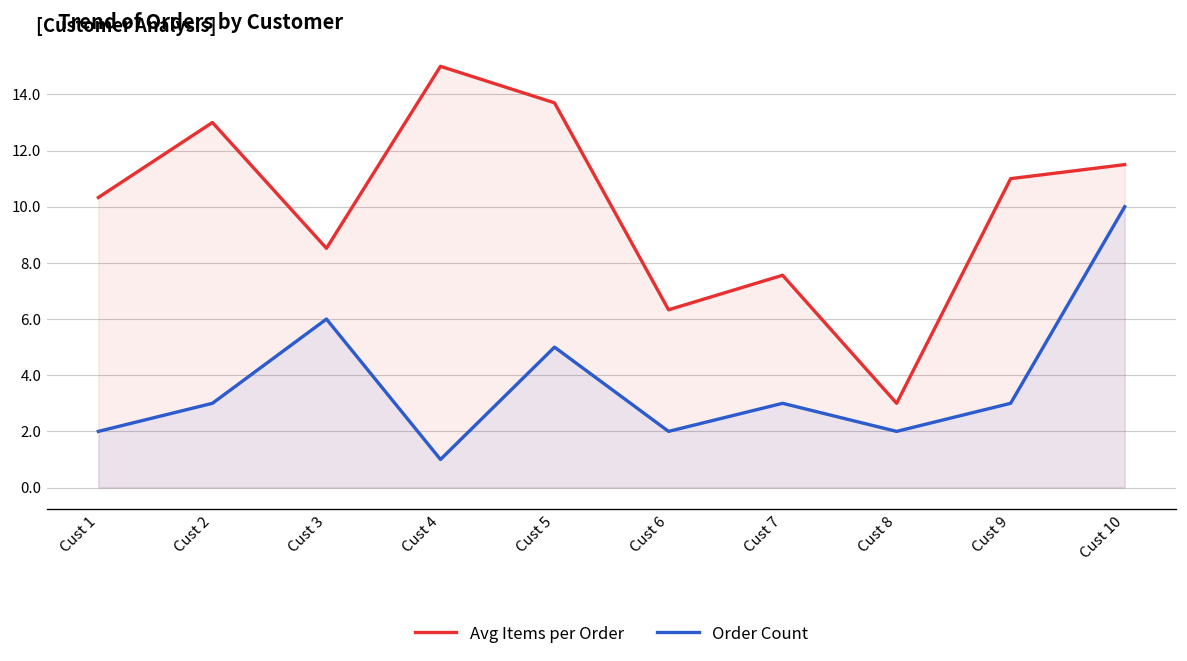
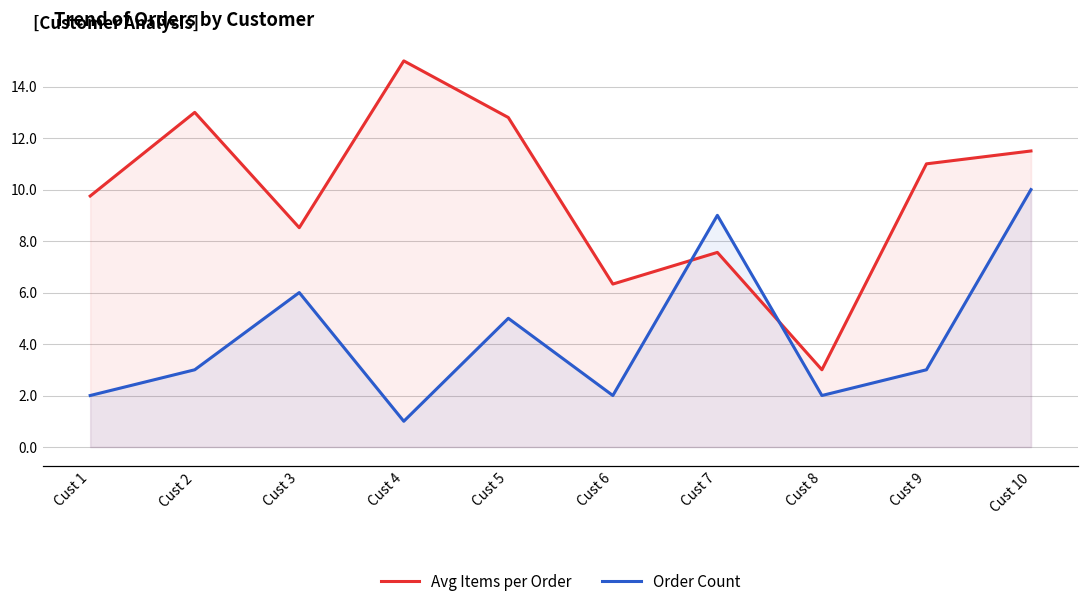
Avg Items per Order, Cust 1: 10.3 -> 9.8
Avg Items per Order, Cust 5: 13.7 -> 12.8
Order Count, Cust 7: 3 -> 9
